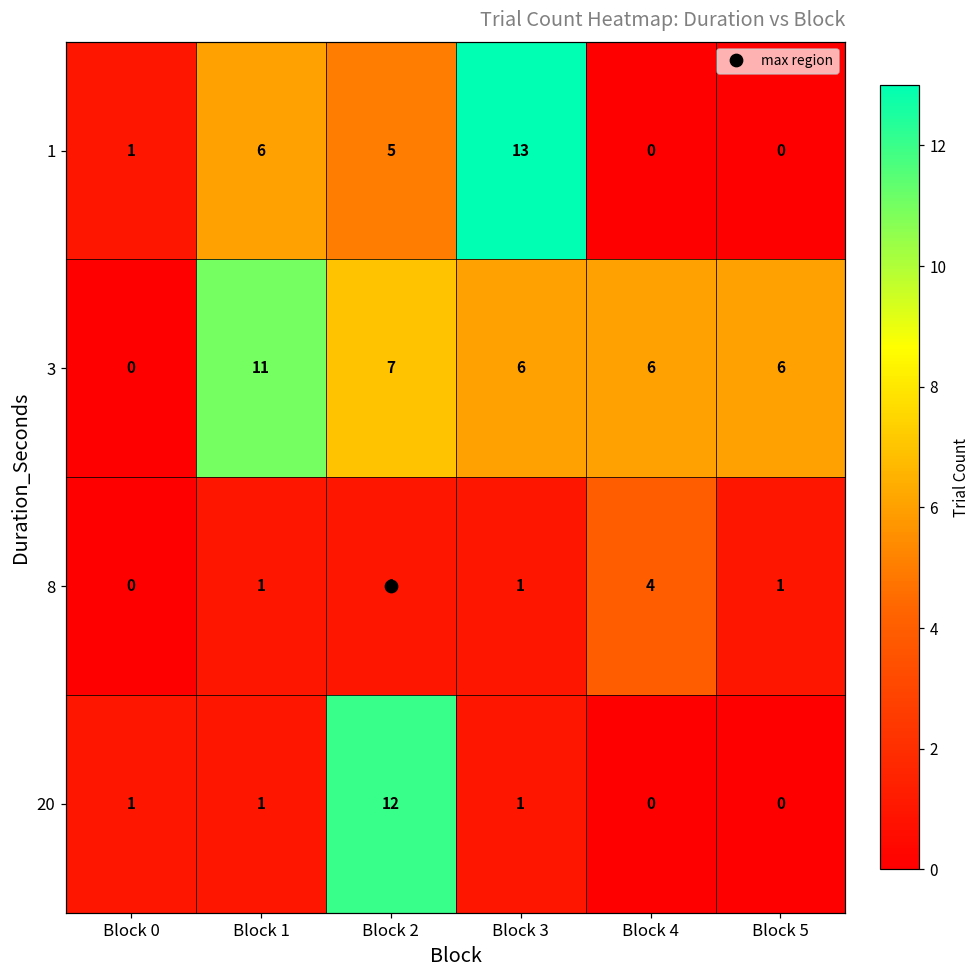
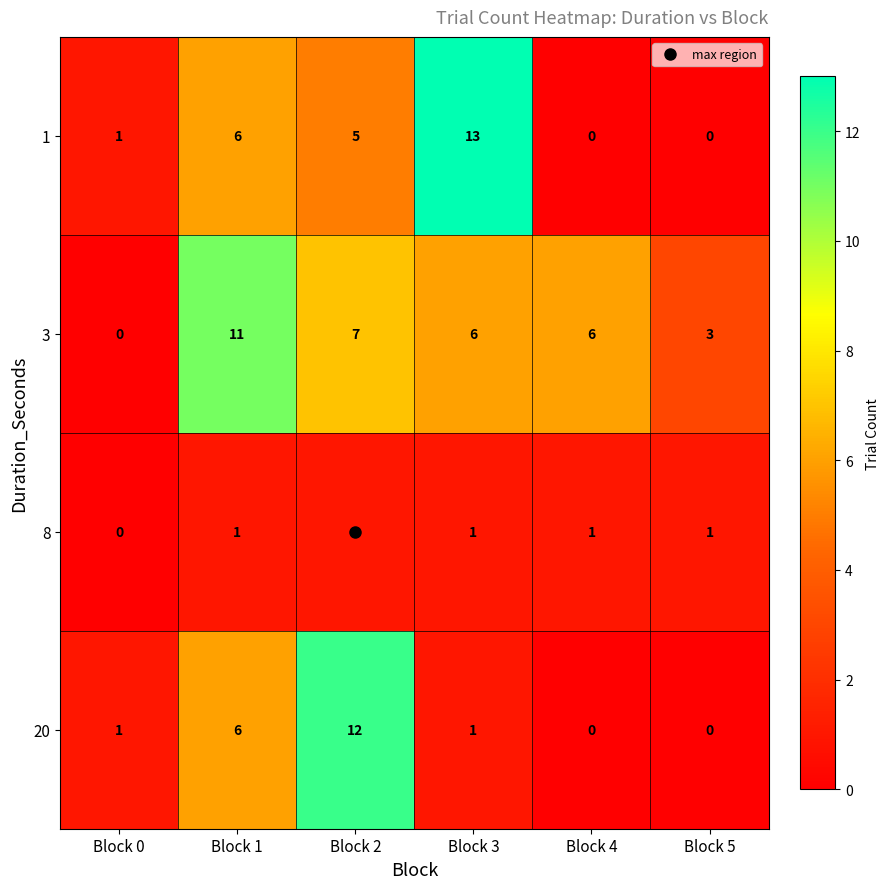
3, Block 5: 6 -> 3
8, Block 4: 4 -> 1
20, Block 1: 1 -> 6
